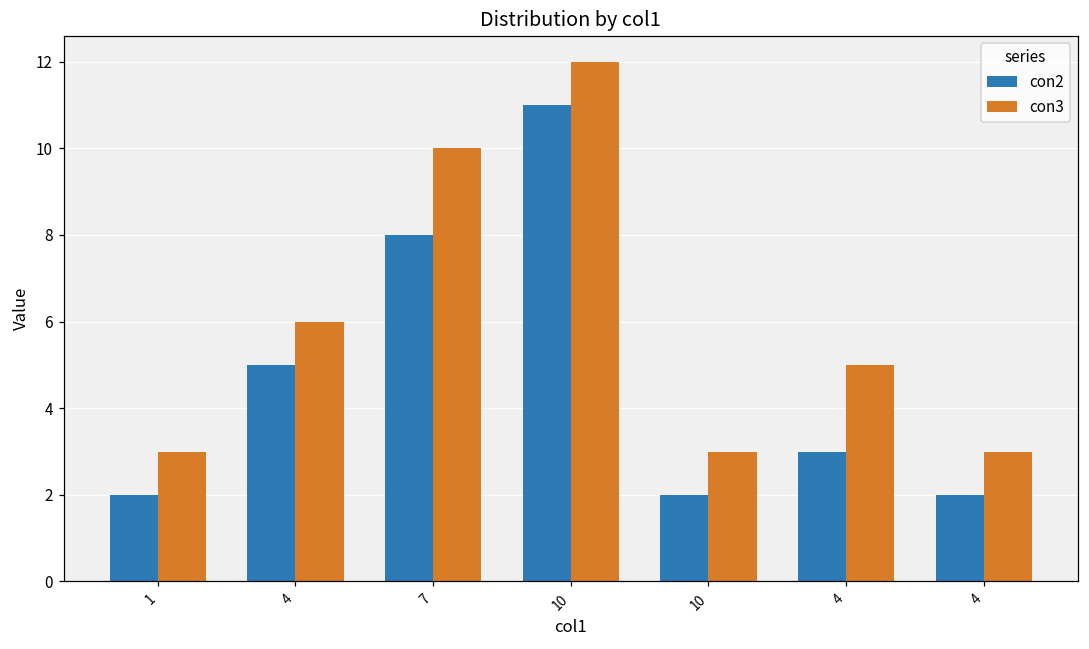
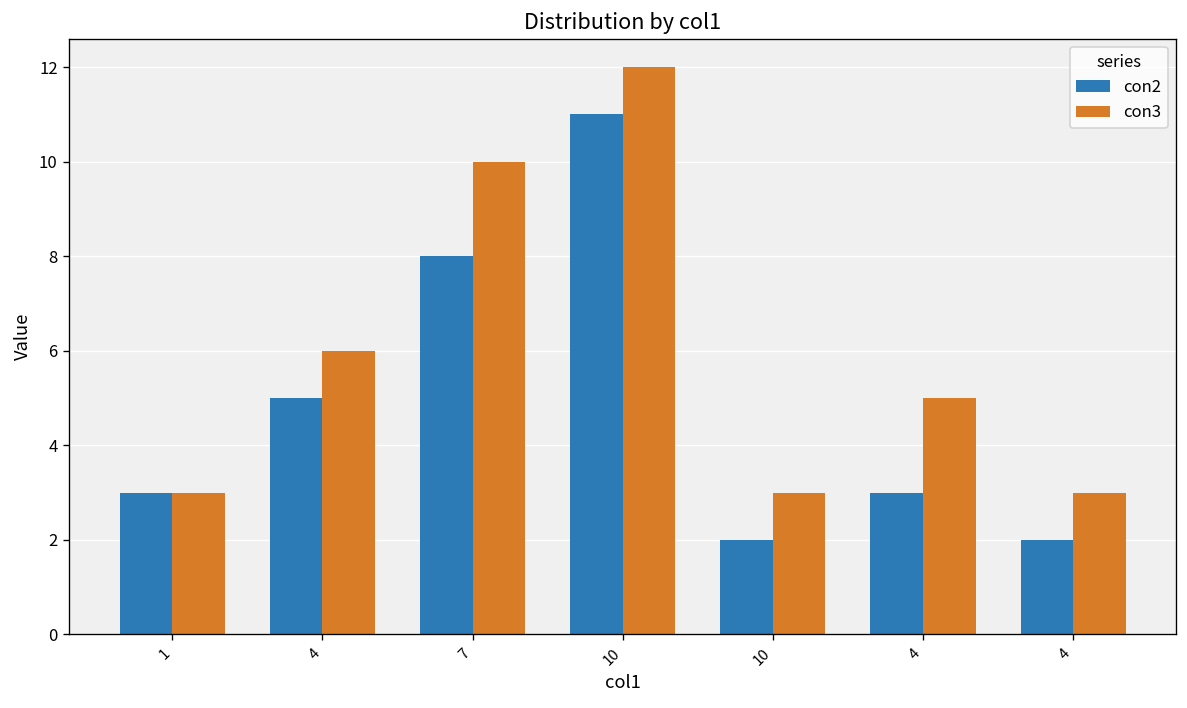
con2, 1: 2 -> 3
